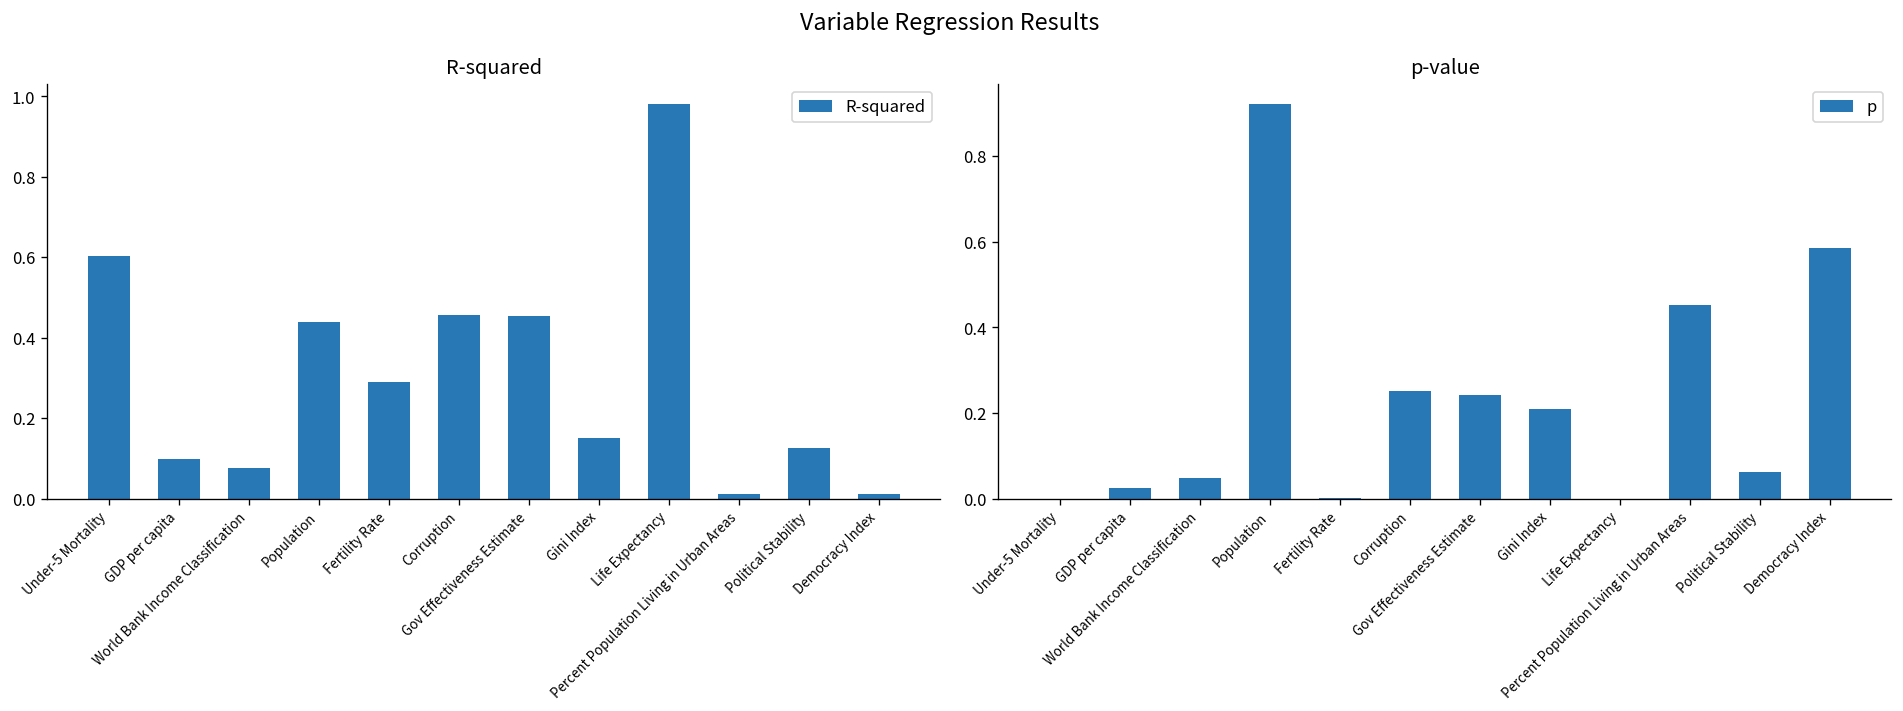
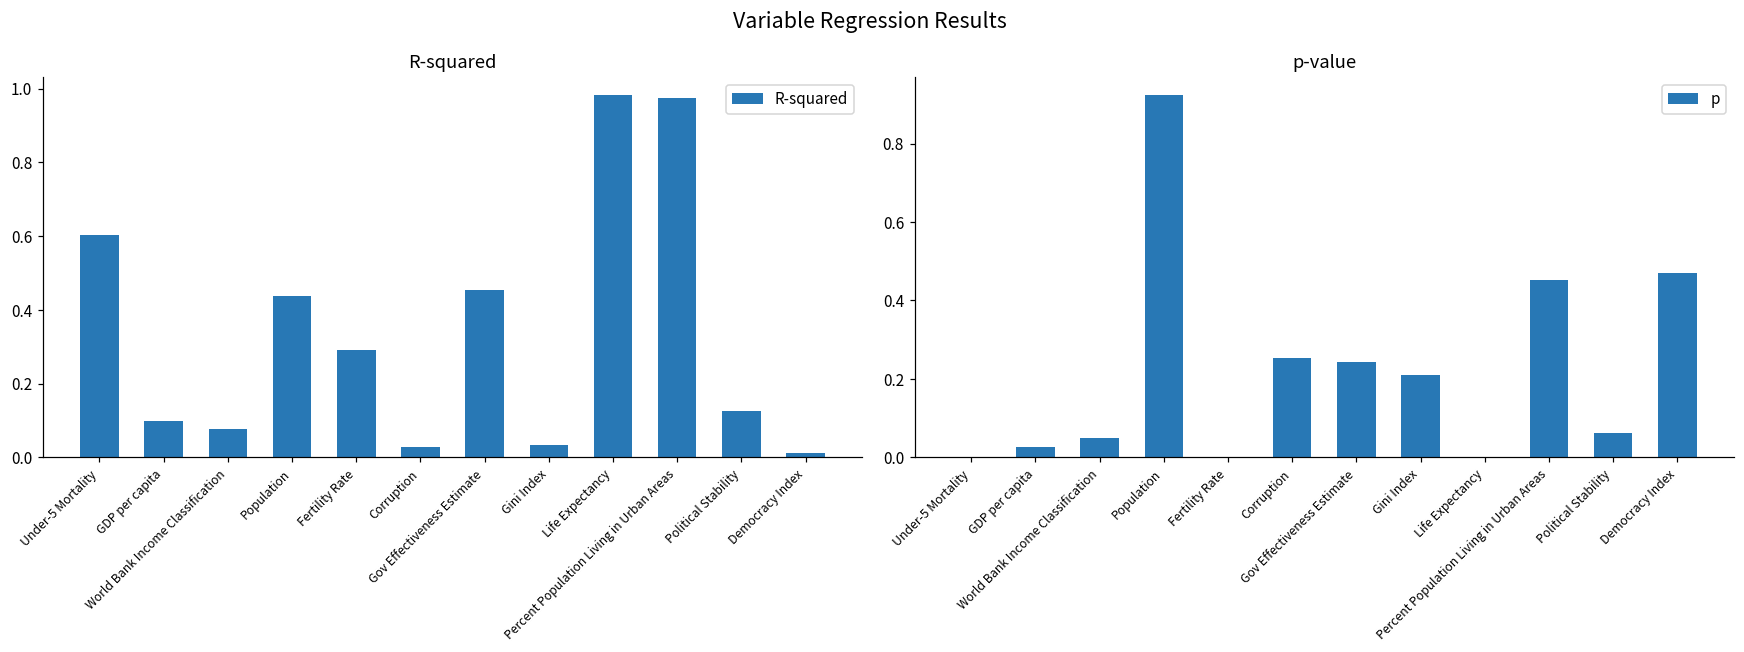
R-squared, Corruption: 0.46 -> 0.03
R-squared, Gini Index: 0.15 -> 0.03
R-squared, Percent Population Living in Urban Areas: 0.01 -> 0.98
p-value, Democracy Index: 0.59 -> 0.47
